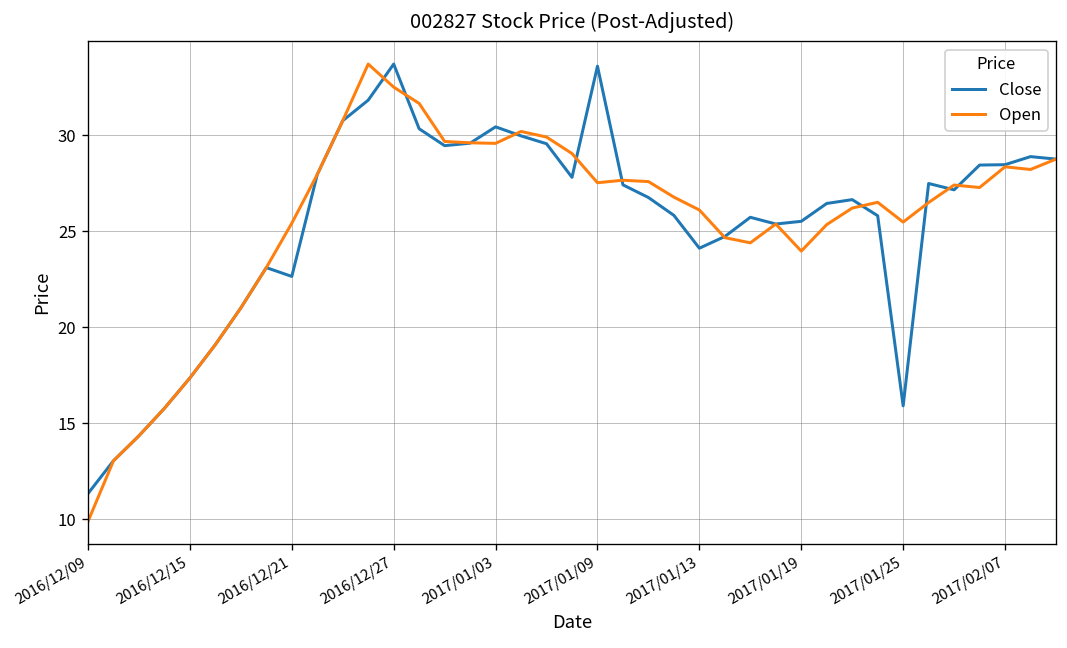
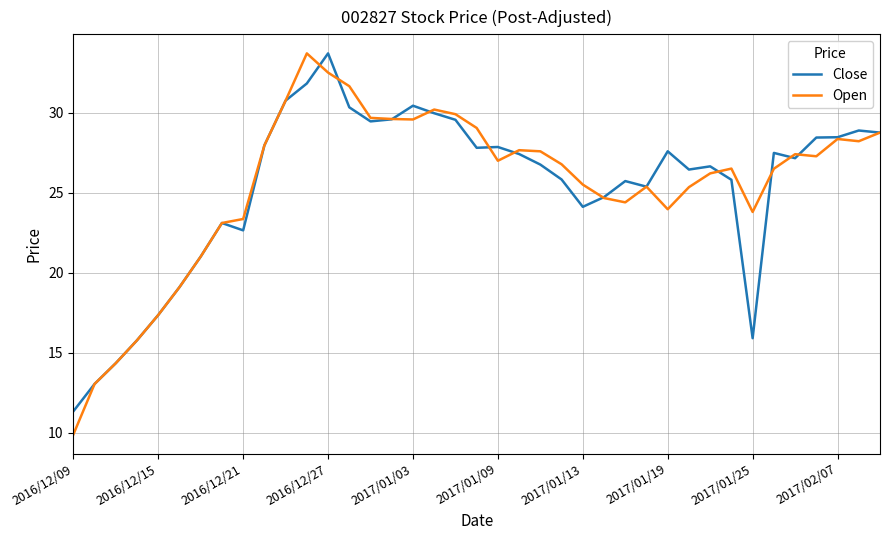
Open, 2016/12/21: 25.4 -> 23.4
Close, 2017/01/09: 33.6 -> 27.9
Open, 2017/01/09: 27.5 -> 27.0
Open, 2017/01/13: 26.1 -> 25.5
Close, 2017/01/19: 25.5 -> 27.6
Open, 2017/01/25: 25.5 -> 23.8
